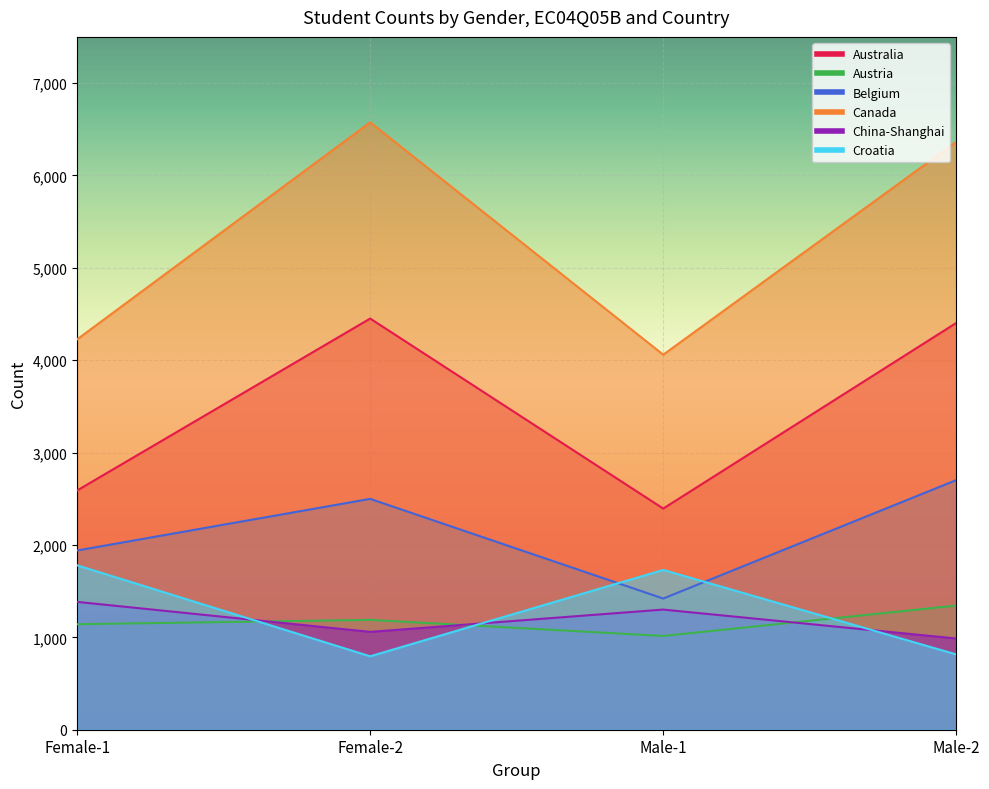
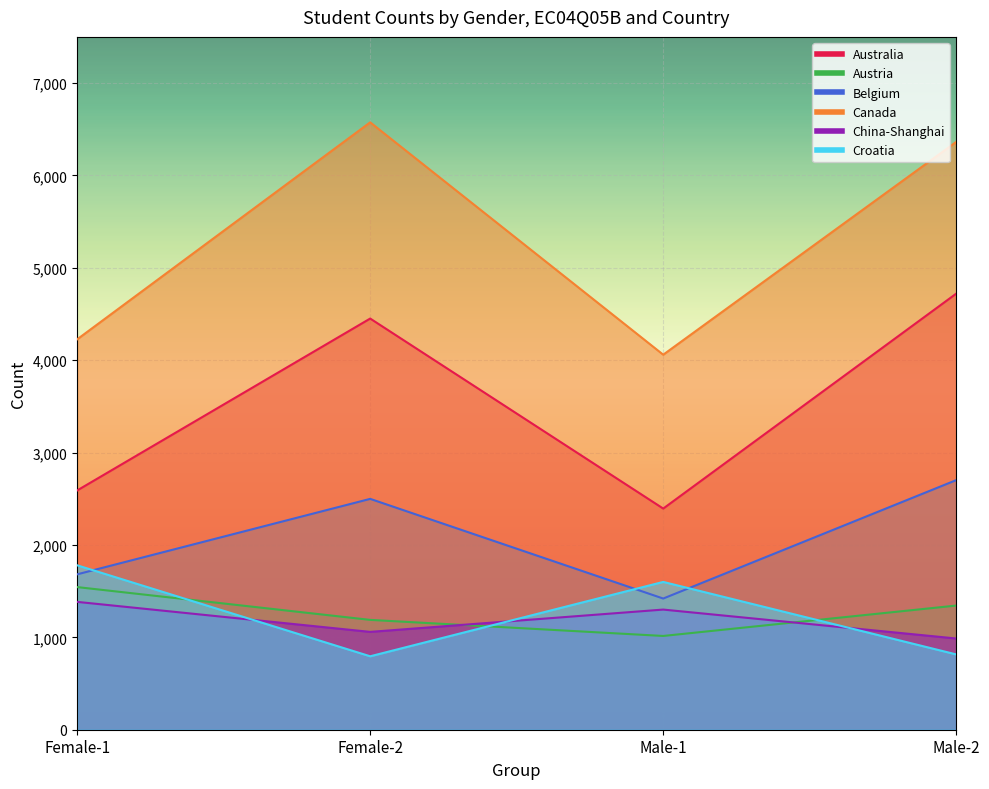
Austria, Female-1: 1,100 -> 1,500
Belgium, Female-1: 1,900 -> 1,700
Croatia, Male-1: 1,700 -> 1,600
Australia, Male-2: 4,400 -> 4,700
